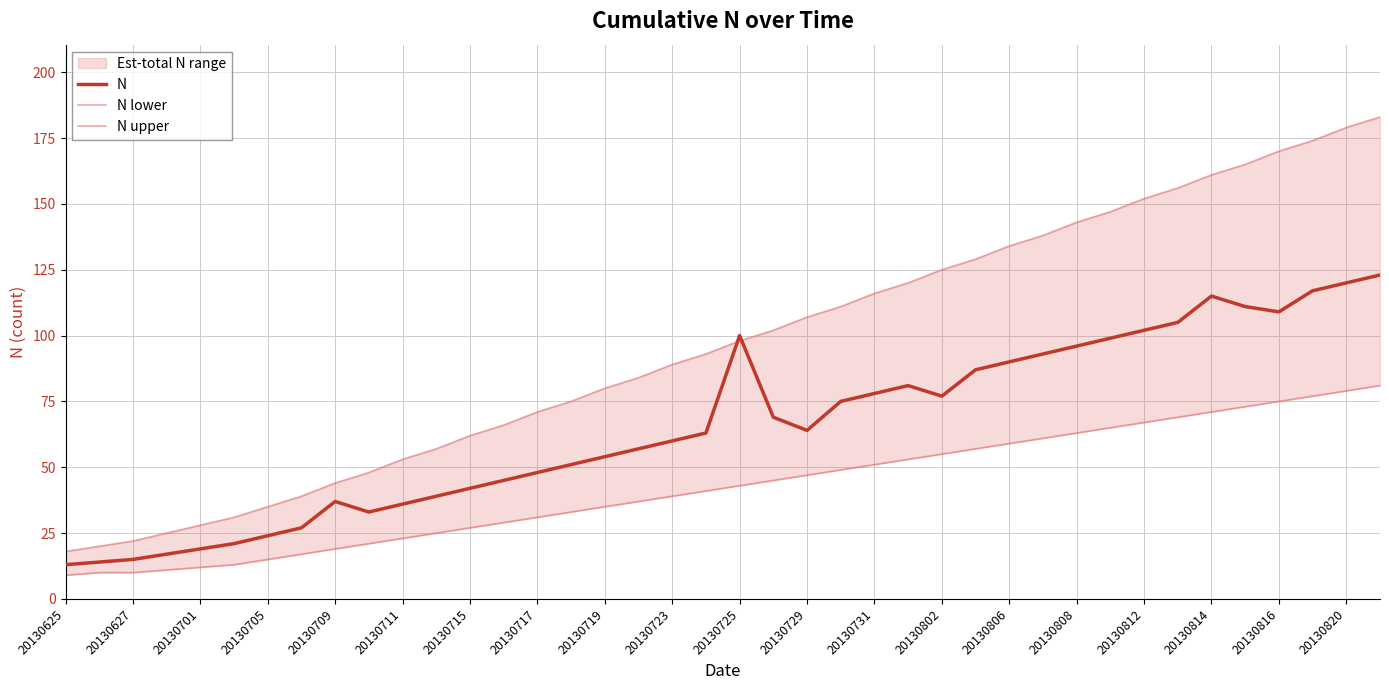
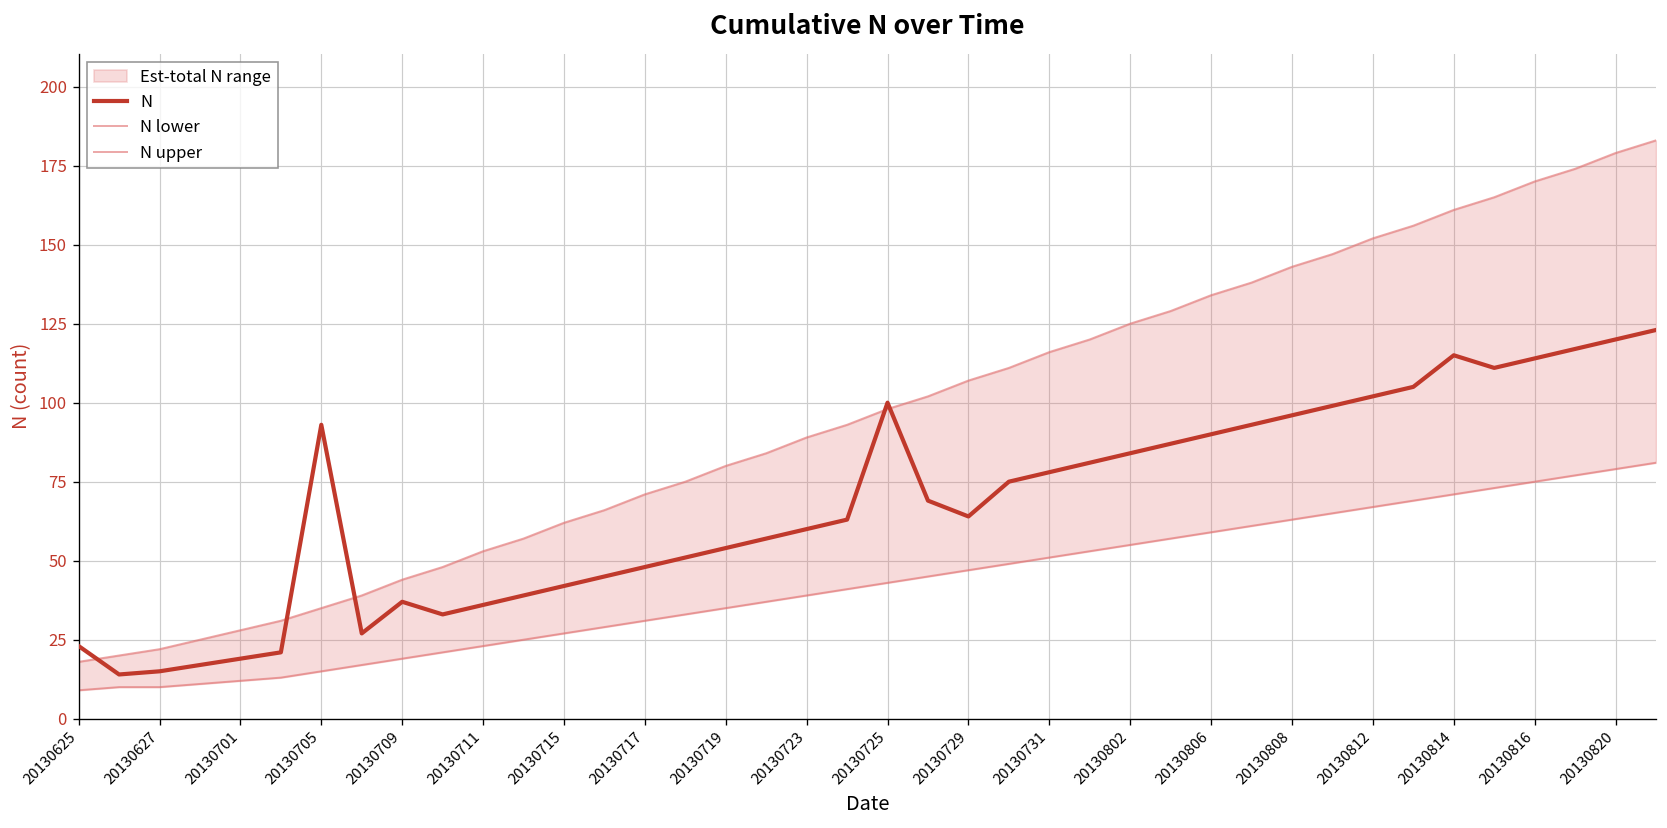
N, 20130625: 13 -> 23
N, 20130705: 24 -> 93
N, 20130802: 77 -> 84
N, 20130816: 109 -> 114
